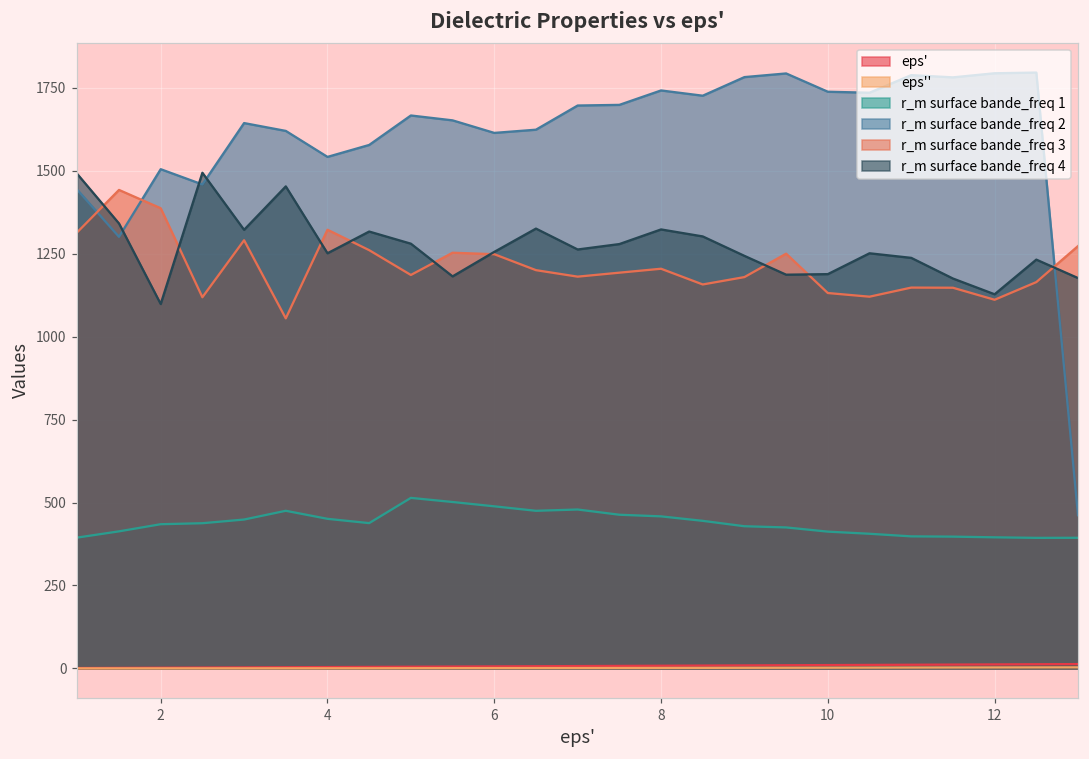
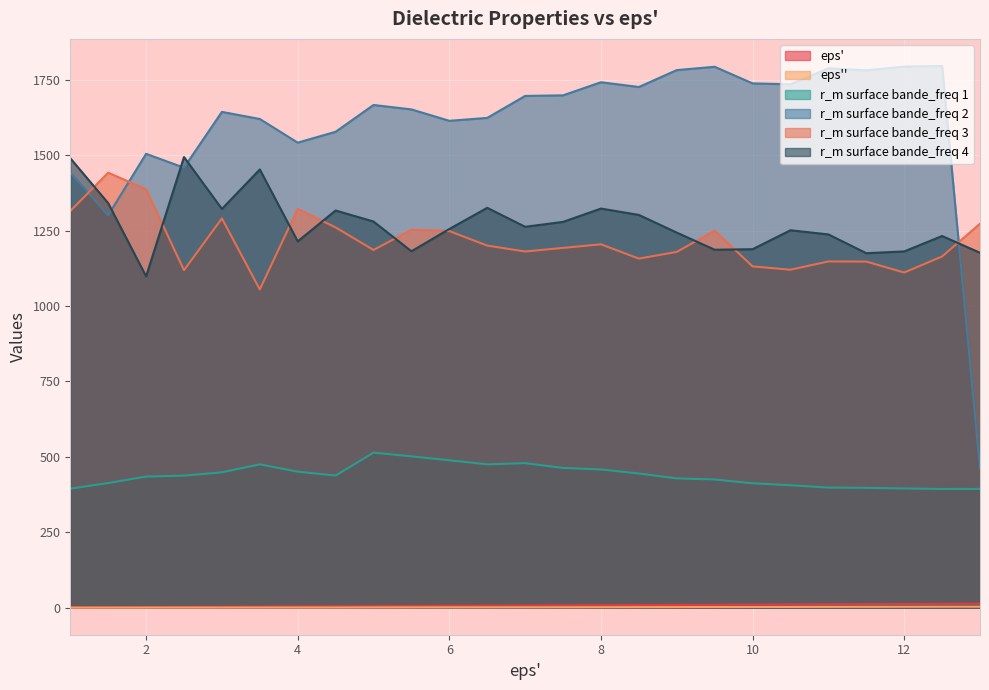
r_m surface bande_freq 4, 4: 1250 -> 1210
r_m surface bande_freq 4, 12: 1130 -> 1180
